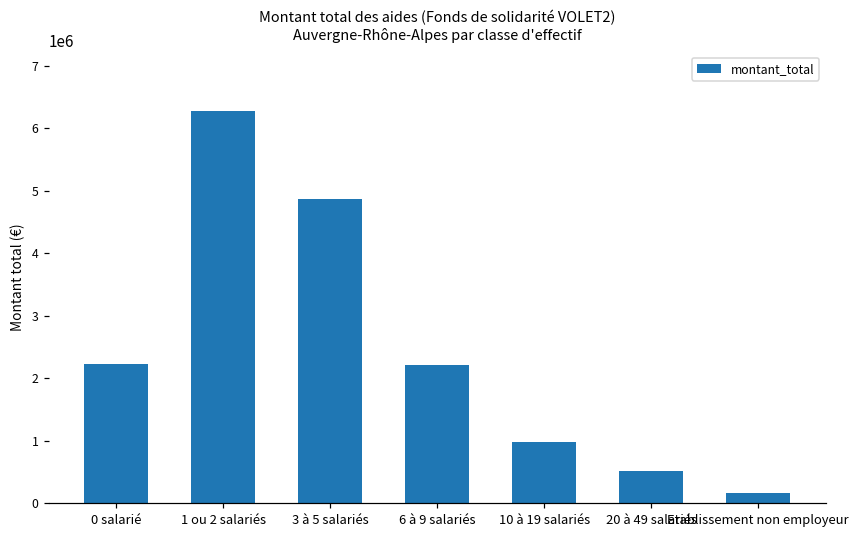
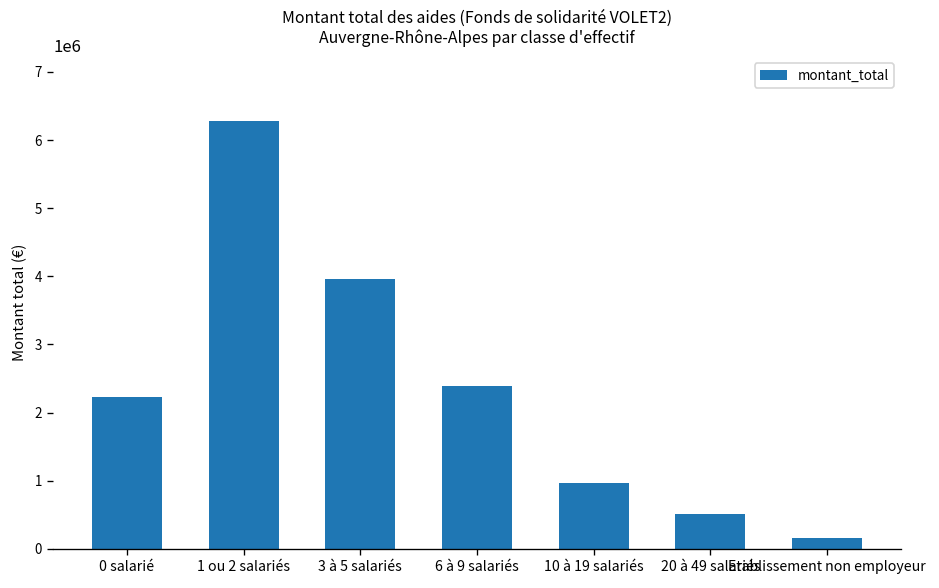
3 à 5 salariés: 4900000 -> 4000000
6 à 9 salariés: 2200000 -> 2400000
